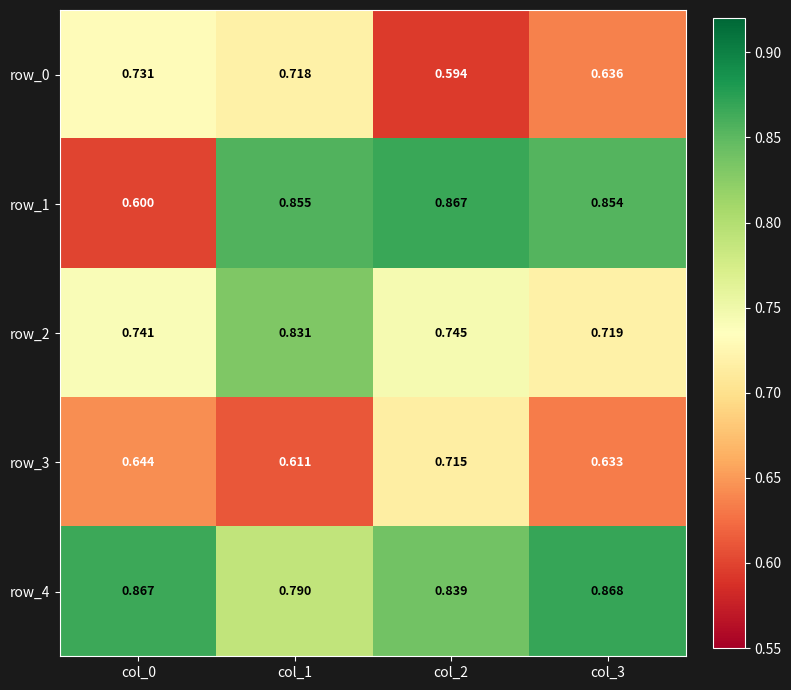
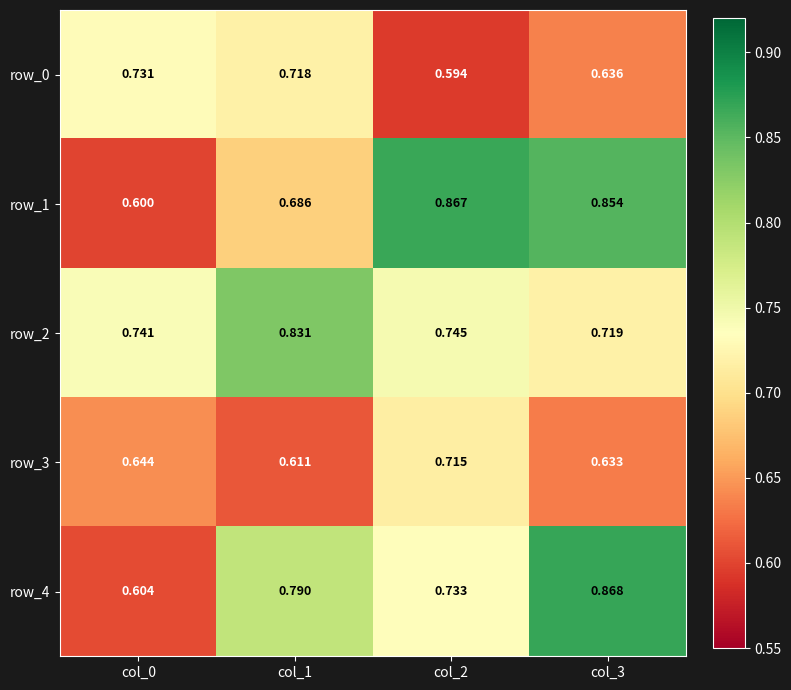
row_1, col_1: 0.855 -> 0.686
row_4, col_0: 0.867 -> 0.604
row_4, col_2: 0.839 -> 0.733
